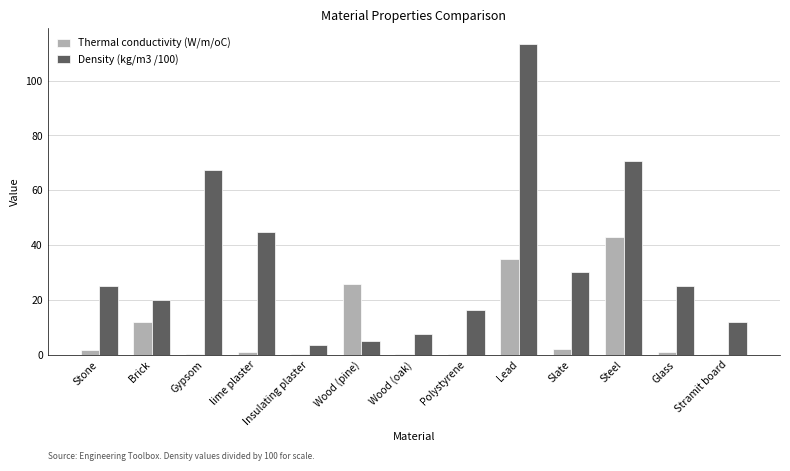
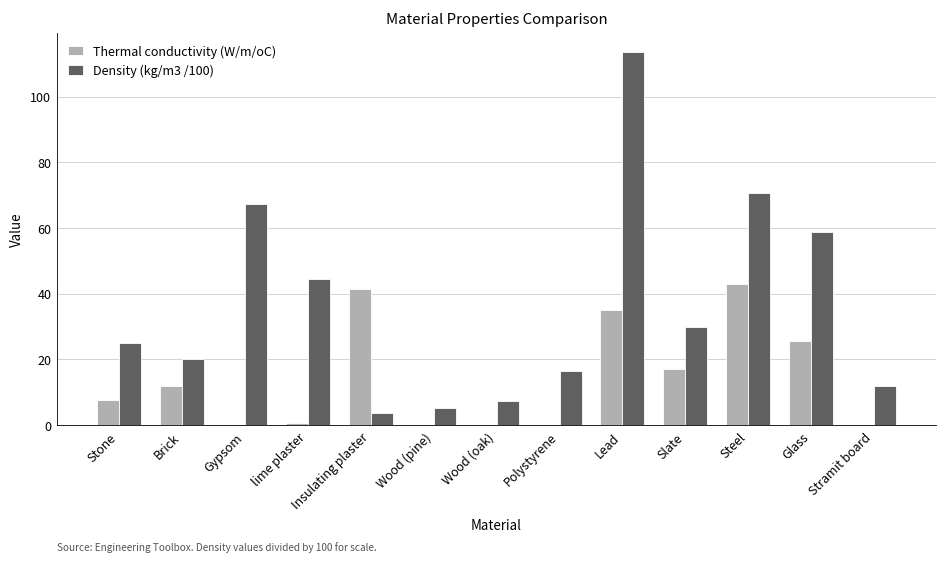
Thermal conductivity (W/m/oC), Stone: 2 -> 8
Thermal conductivity (W/m/oC), Insulating plaster: 0 -> 41
Thermal conductivity (W/m/oC), Wood (pine): 26 -> 0
Thermal conductivity (W/m/oC), Slate: 2 -> 17
Thermal conductivity (W/m/oC), Glass: 1 -> 26
Density (kg/m3 /100), Glass: 25 -> 59
